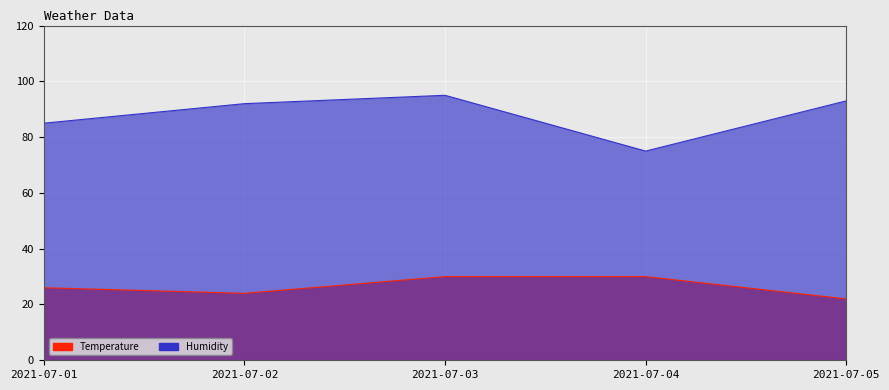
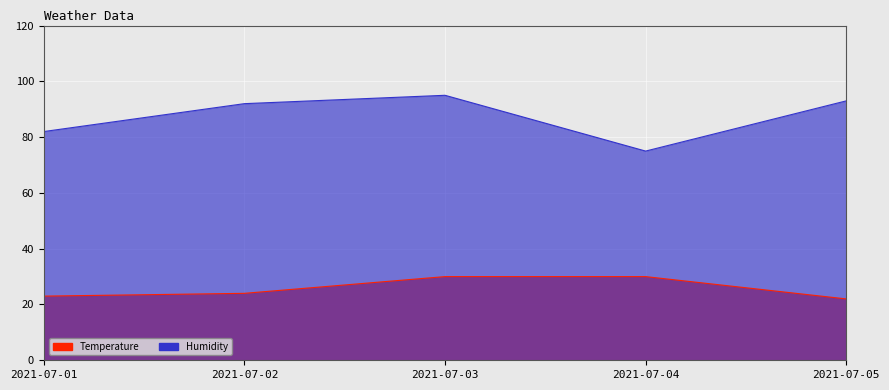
Temperature, 2021-07-01: 26 -> 23
Humidity, 2021-07-01: 85 -> 82
